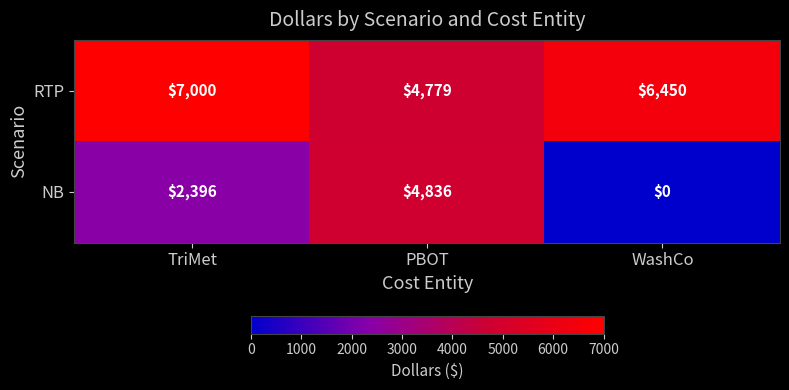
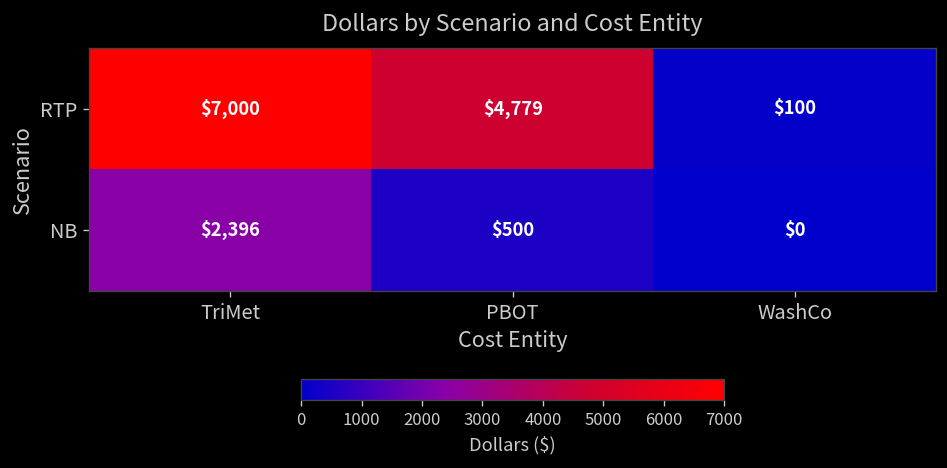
RTP, WashCo: $6,450 -> $100
NB, PBOT: $4,836 -> $500
